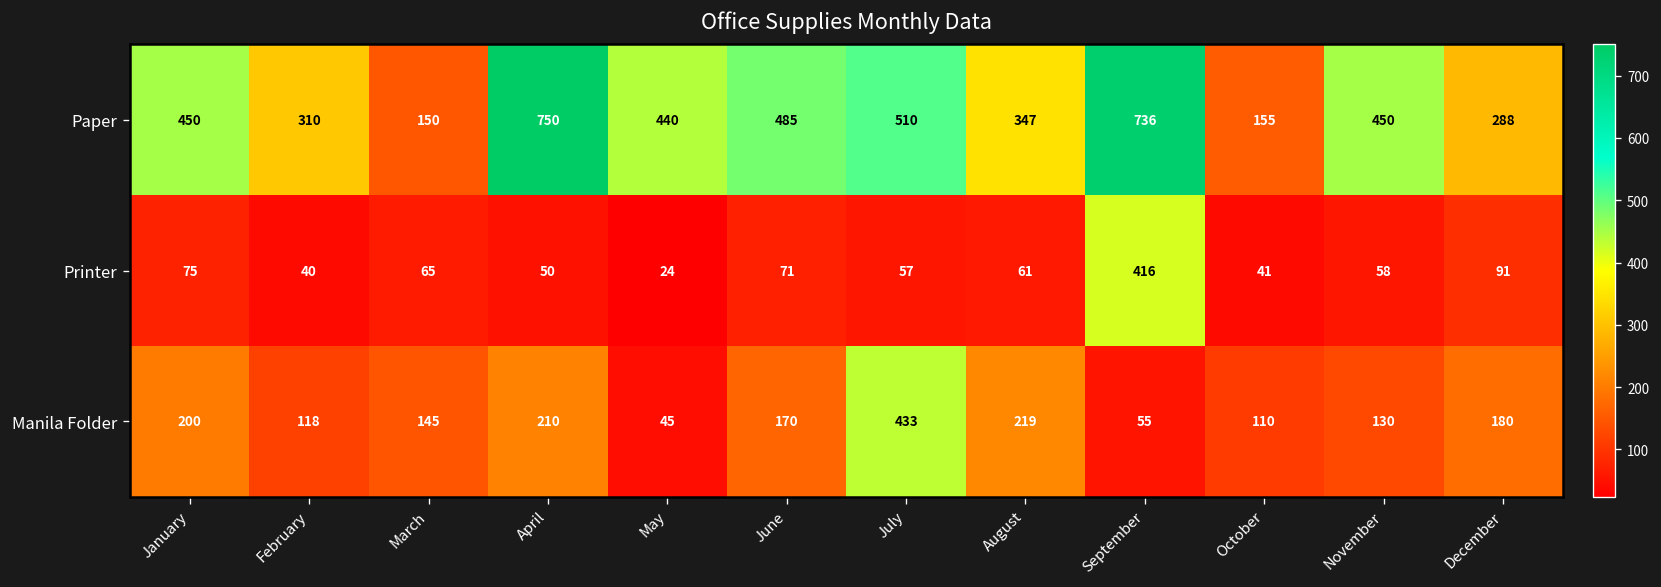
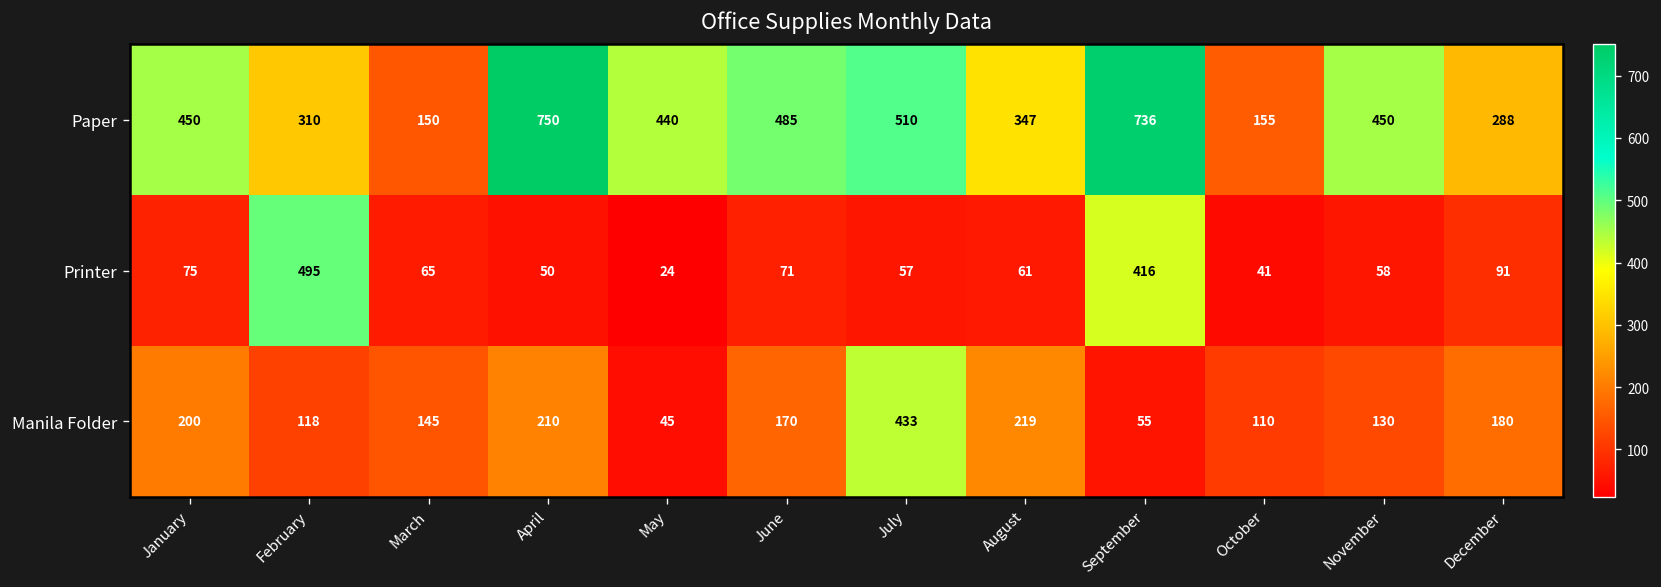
Printer, February: 40 -> 495
